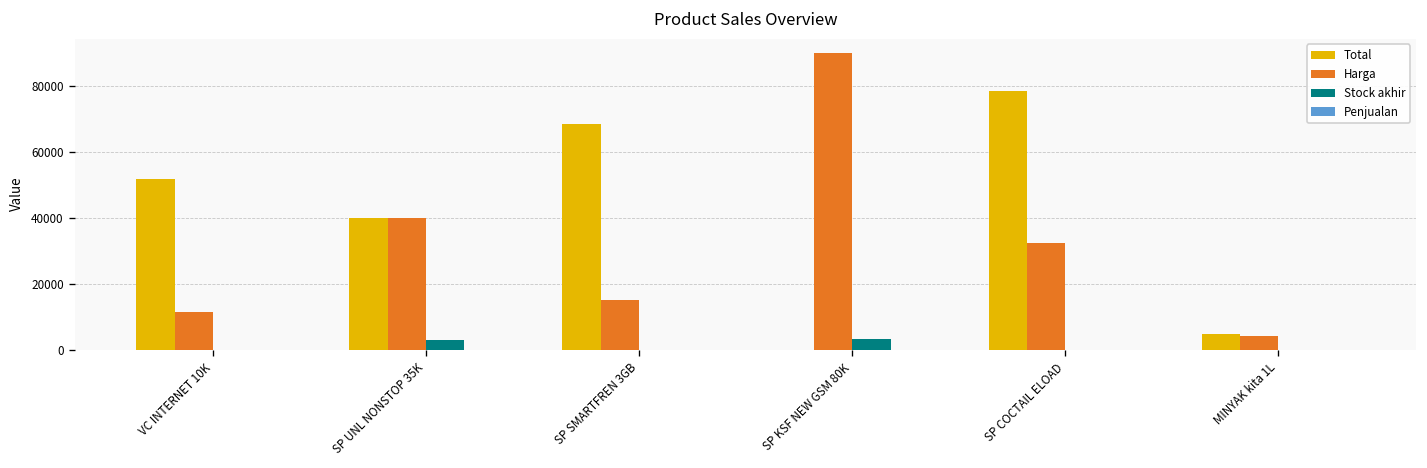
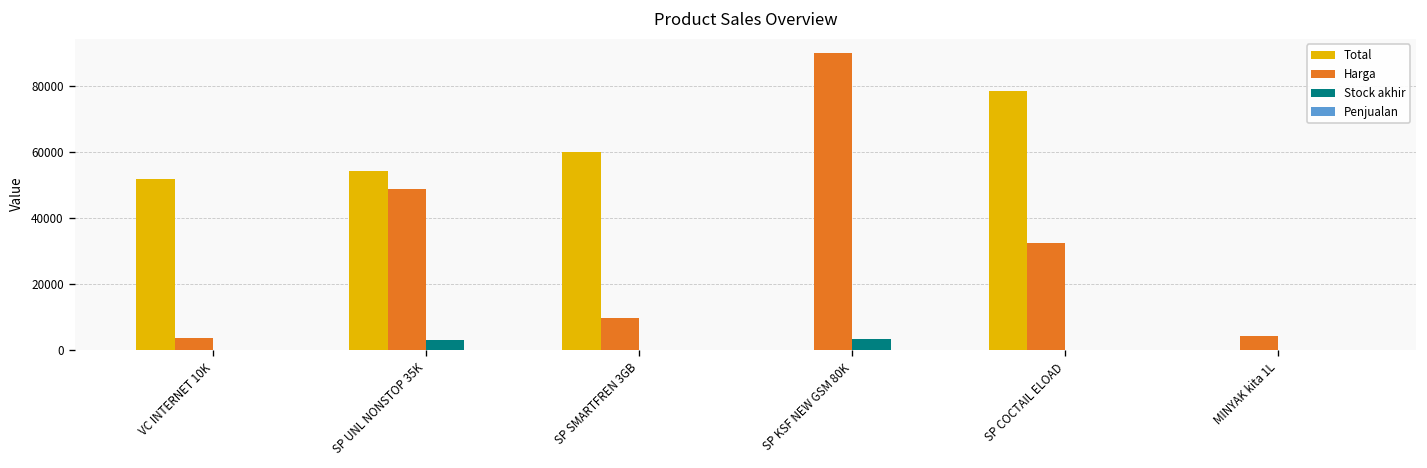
Harga, VC INTERNET 10K: 12000 -> 4000
Total, SP UNL NONSTOP 35K: 40000 -> 54000
Harga, SP UNL NONSTOP 35K: 40000 -> 49000
Total, SP SMARTFREN 3GB: 68000 -> 60000
Harga, SP SMARTFREN 3GB: 15000 -> 10000
Total, MINYAK kita 1L: 5000 -> 0
